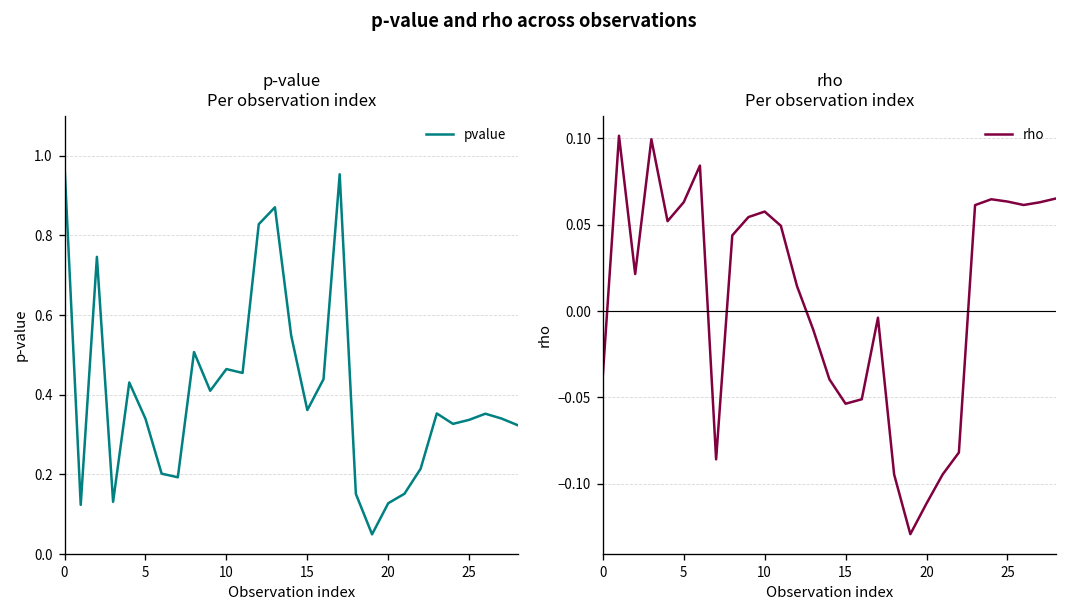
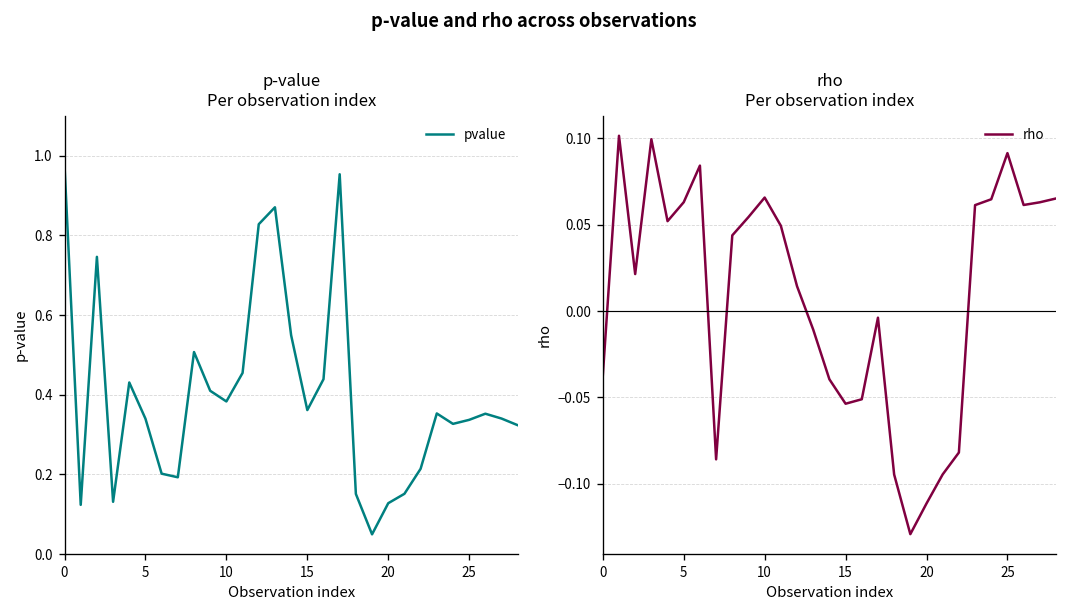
p-value Per observation index, 10: 0.46 -> 0.38
rho Per observation index, 10: 0.058 -> 0.066
rho Per observation index, 25: 0.063 -> 0.091
